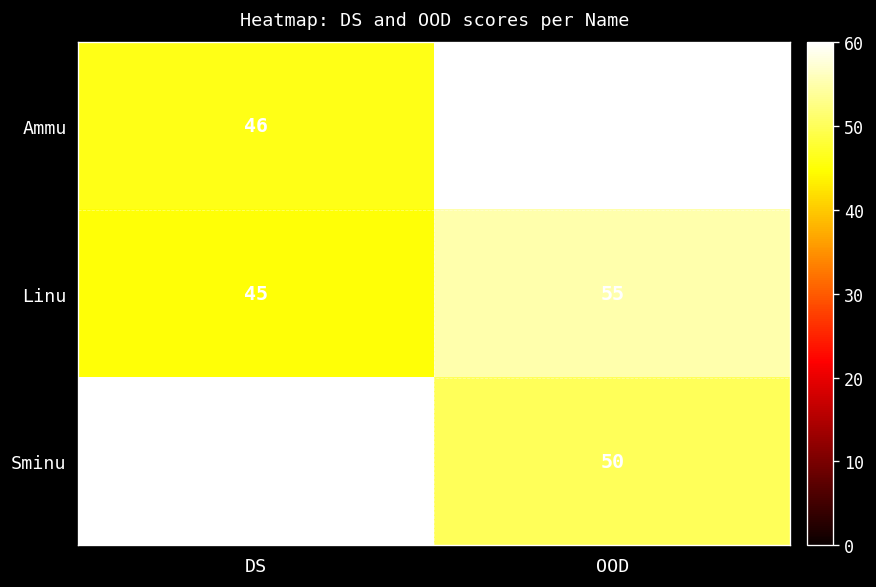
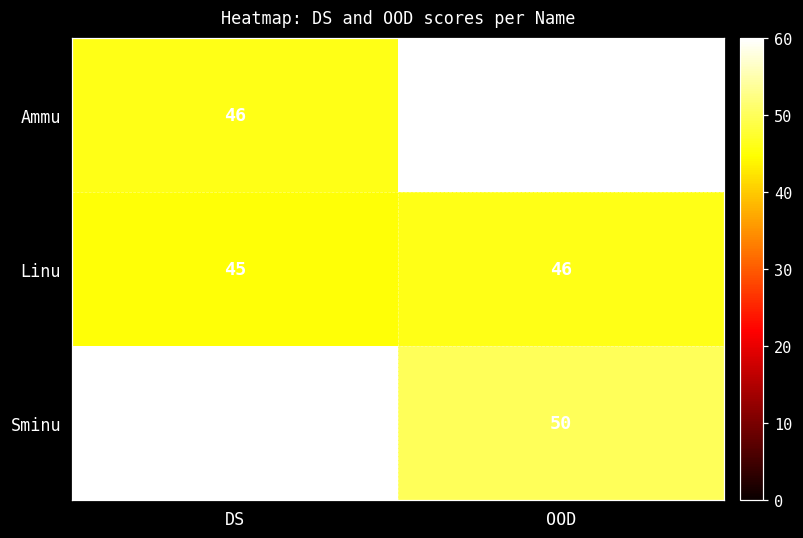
Linu, OOD: 55 -> 46
